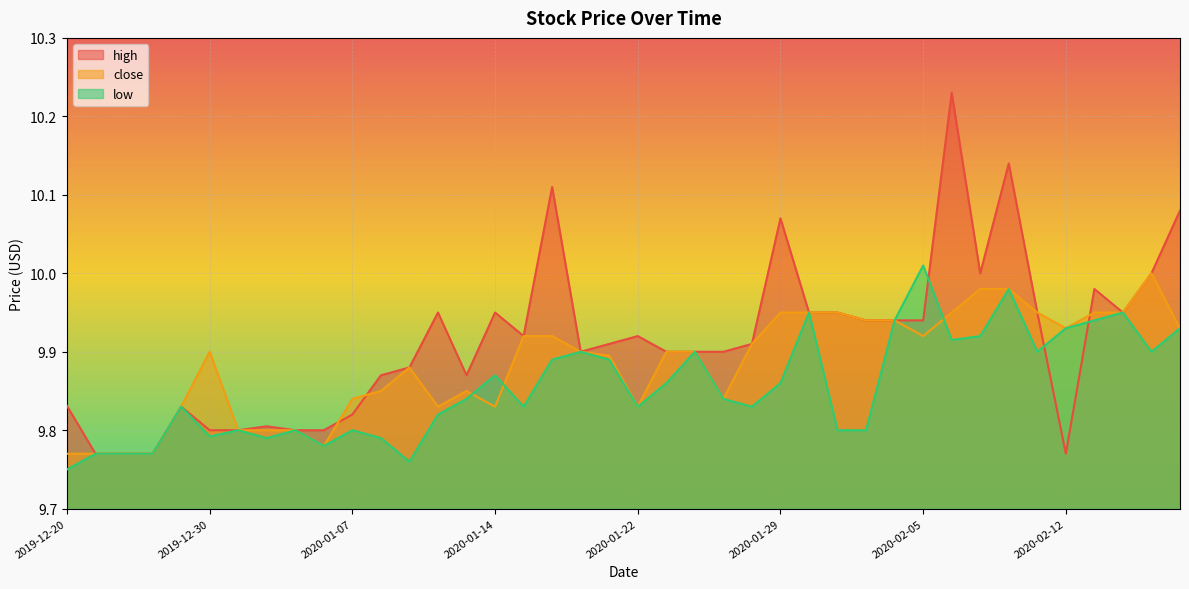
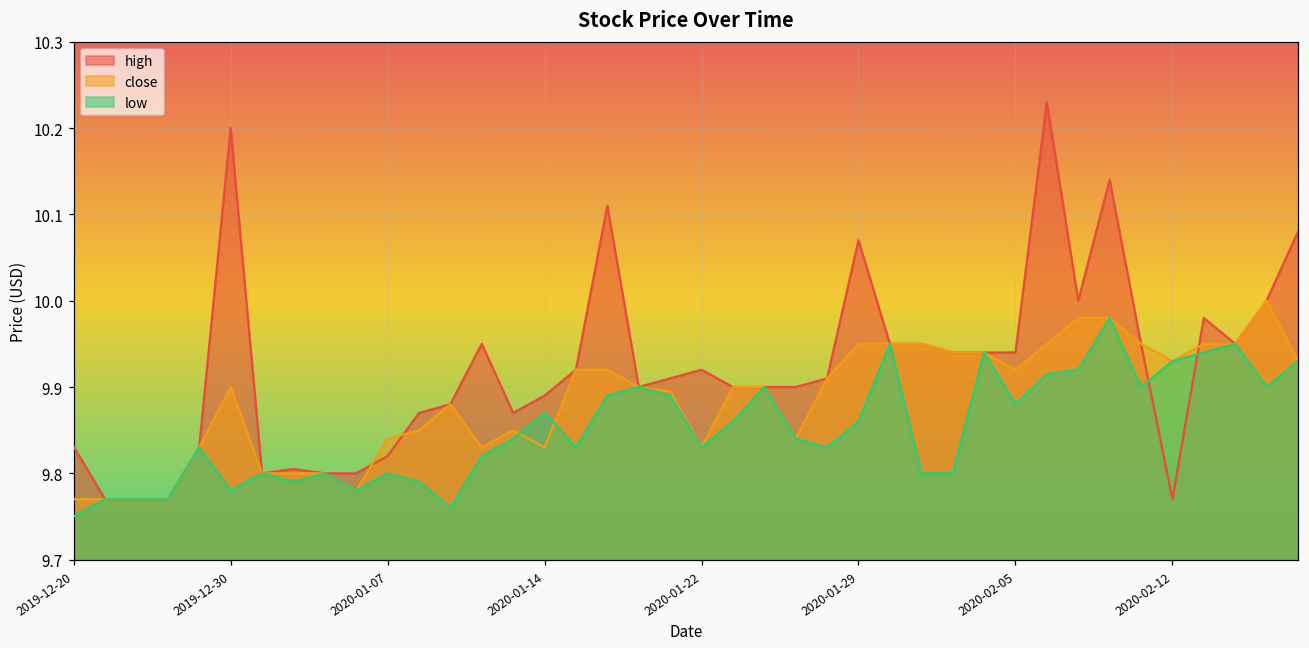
high, 2019-12-30: 9.8 -> 10.2
low, 2019-12-30: 9.79 -> 9.78
high, 2020-01-14: 9.95 -> 9.89
low, 2020-02-05: 10.01 -> 9.88
